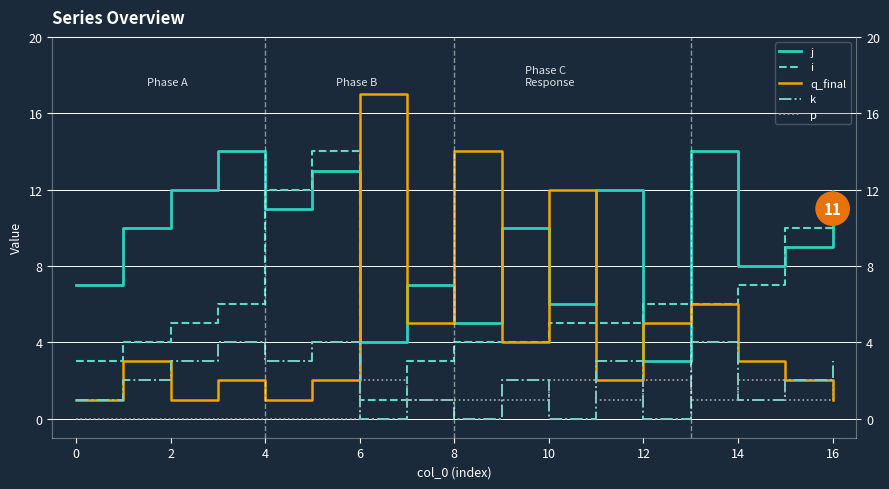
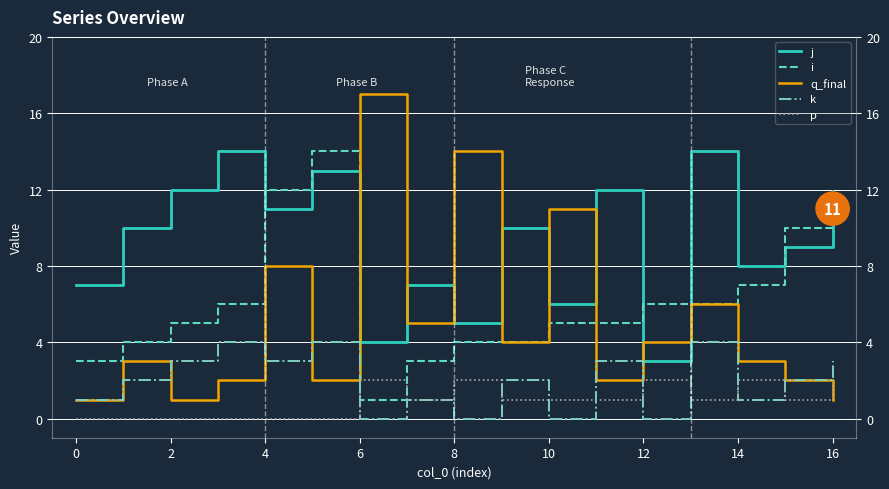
q_final, 4: 1 -> 8
p, 8: 1 -> 2
q_final, 10: 12 -> 11
p, 10: 2 -> 1
q_final, 12: 5 -> 4
